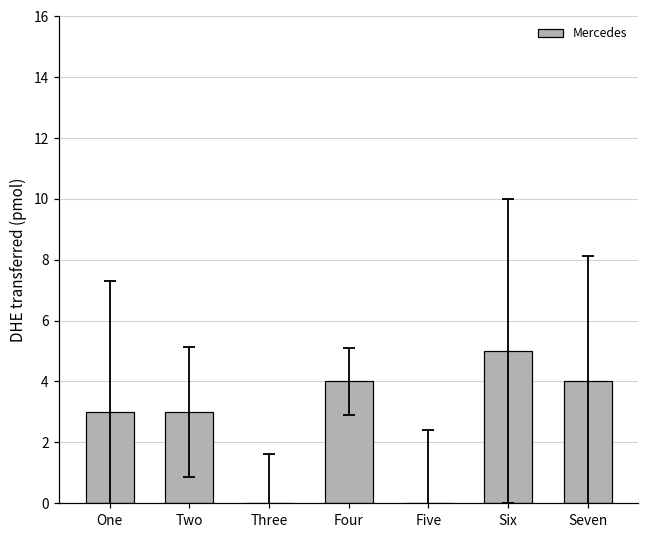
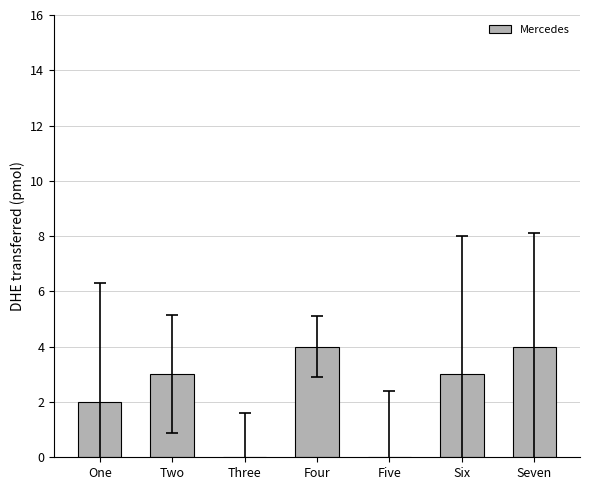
Mercedes, One: 3 -> 2
Mercedes, Six: 5 -> 3
